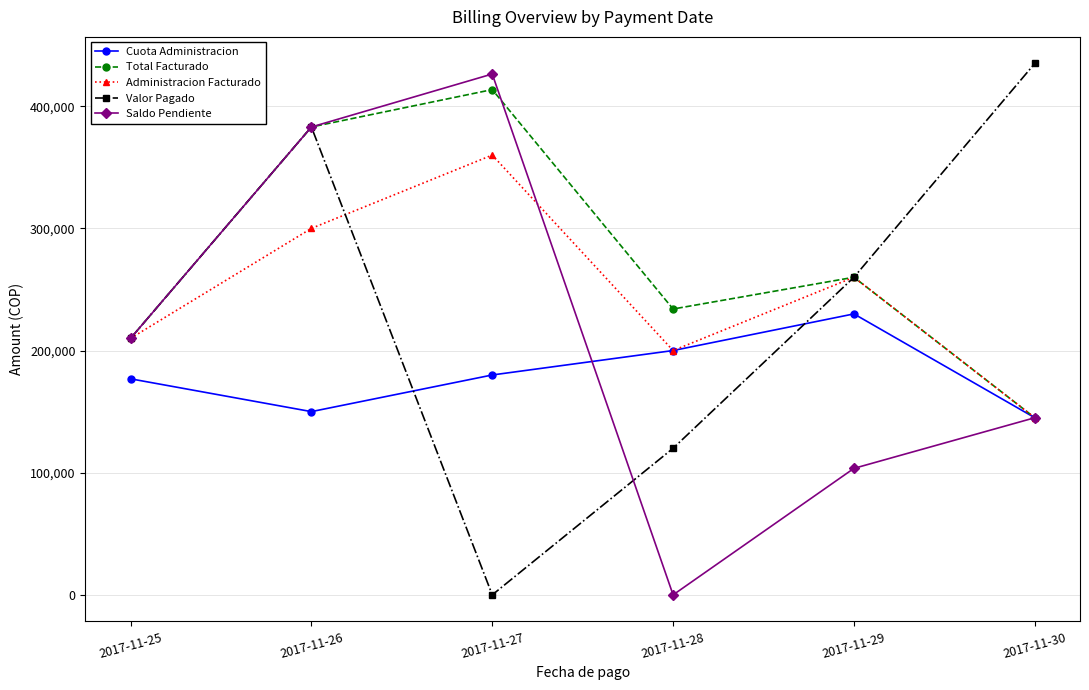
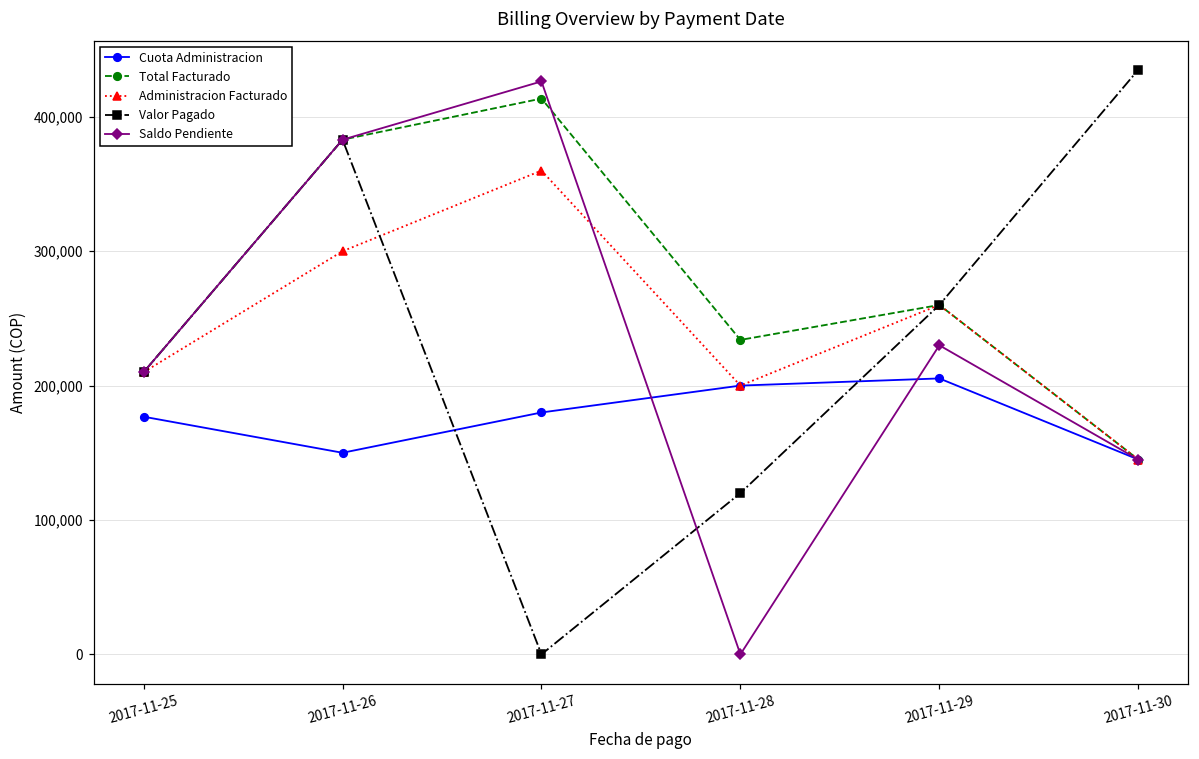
Cuota Administracion, 2017-11-29: 230,000 -> 205,000
Saldo Pendiente, 2017-11-29: 104,000 -> 230,000
